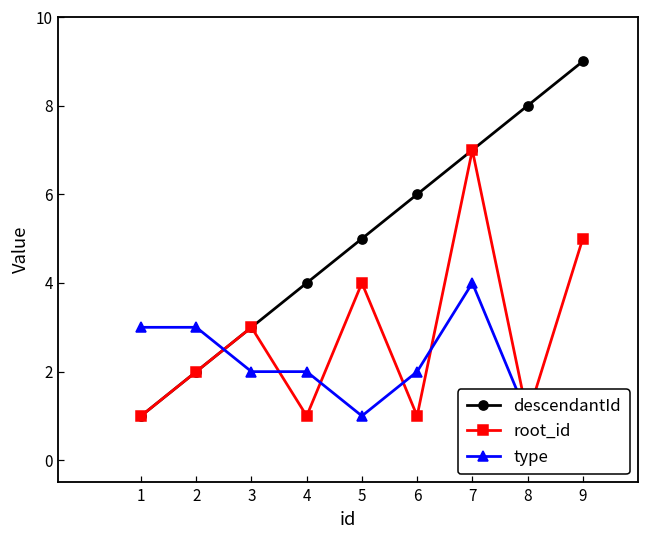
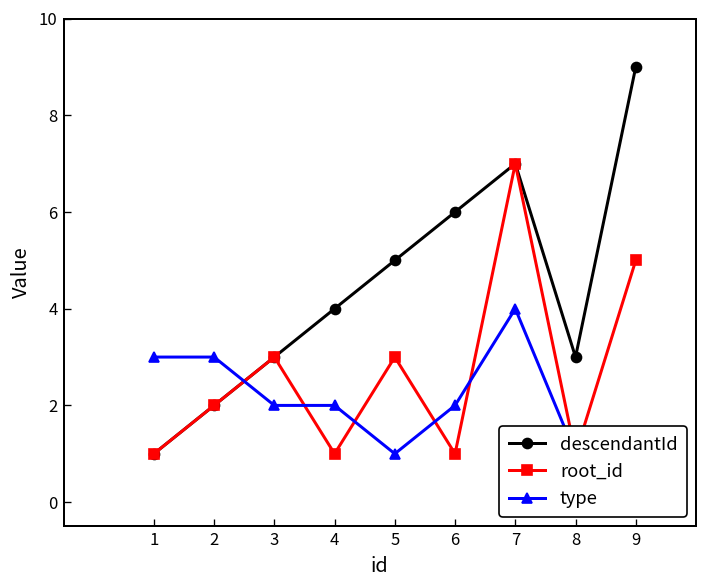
root_id, 5: 4 -> 3
descendantId, 8: 8 -> 3
